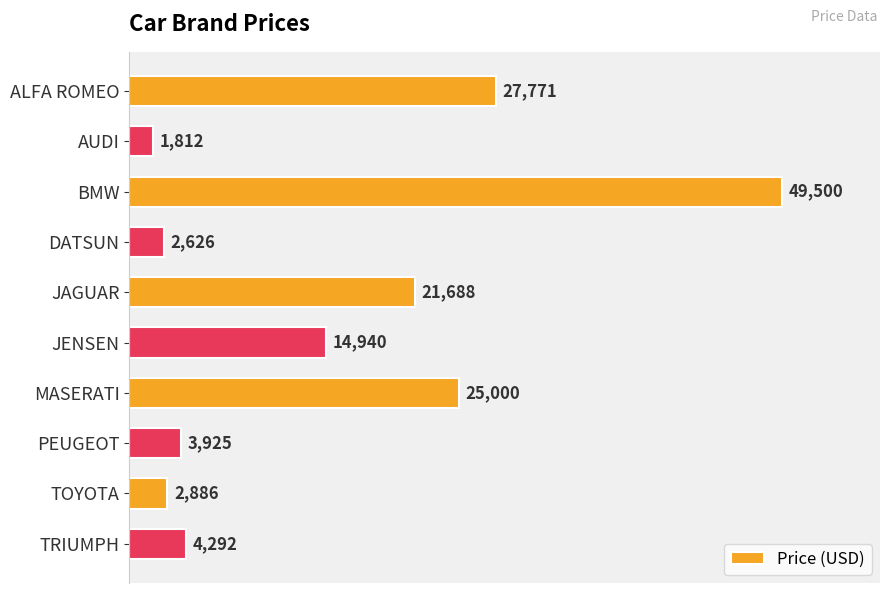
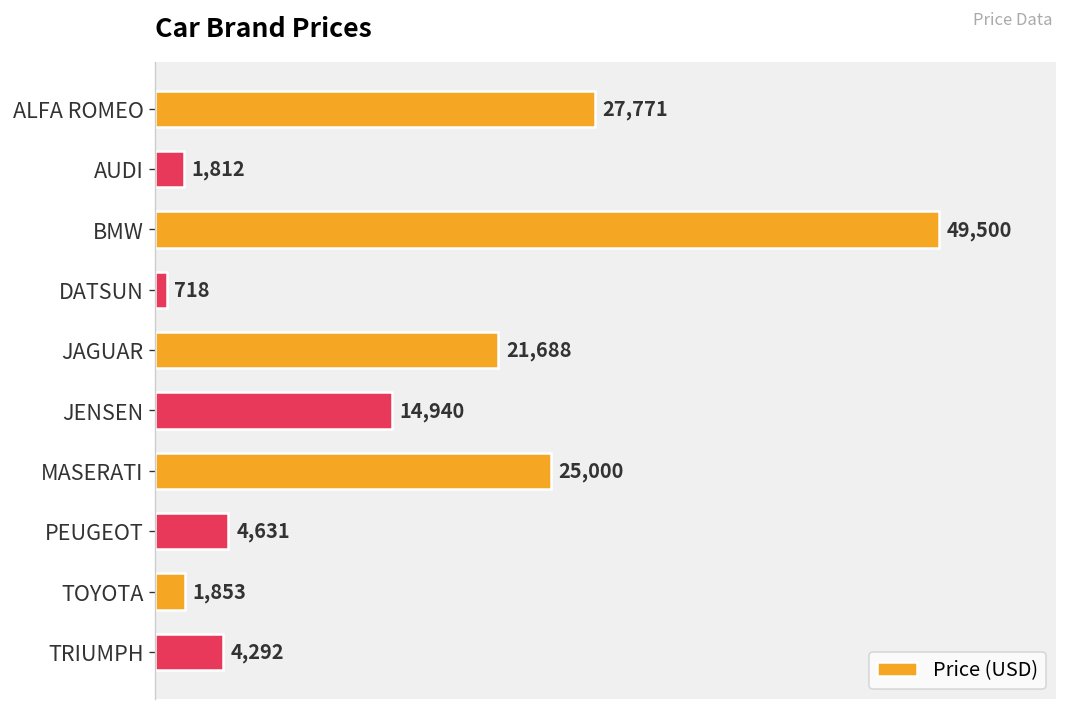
DATSUN: 2,626 -> 718
PEUGEOT: 3,925 -> 4,631
TOYOTA: 2,886 -> 1,853
